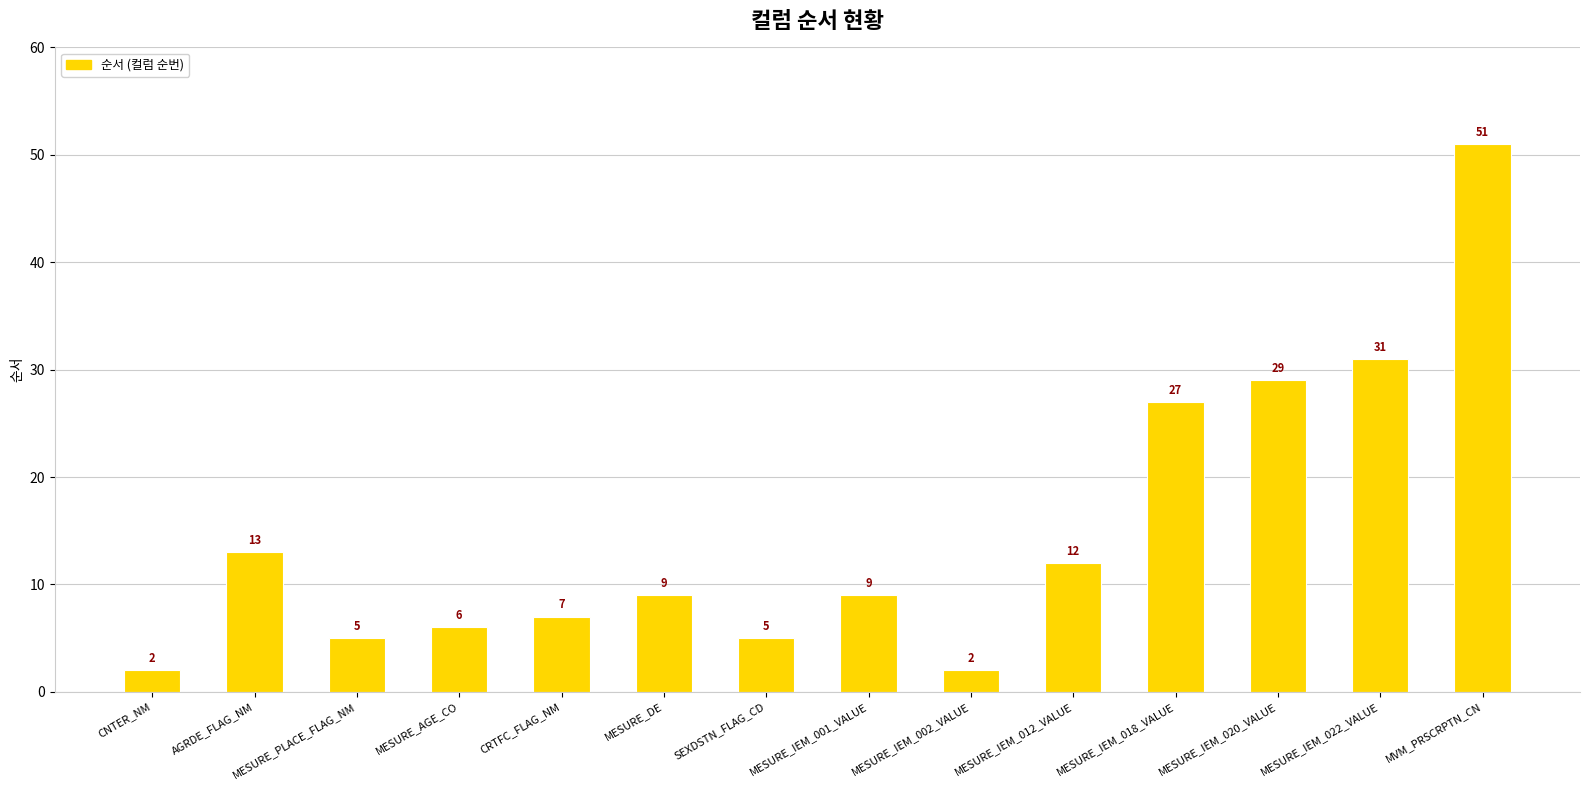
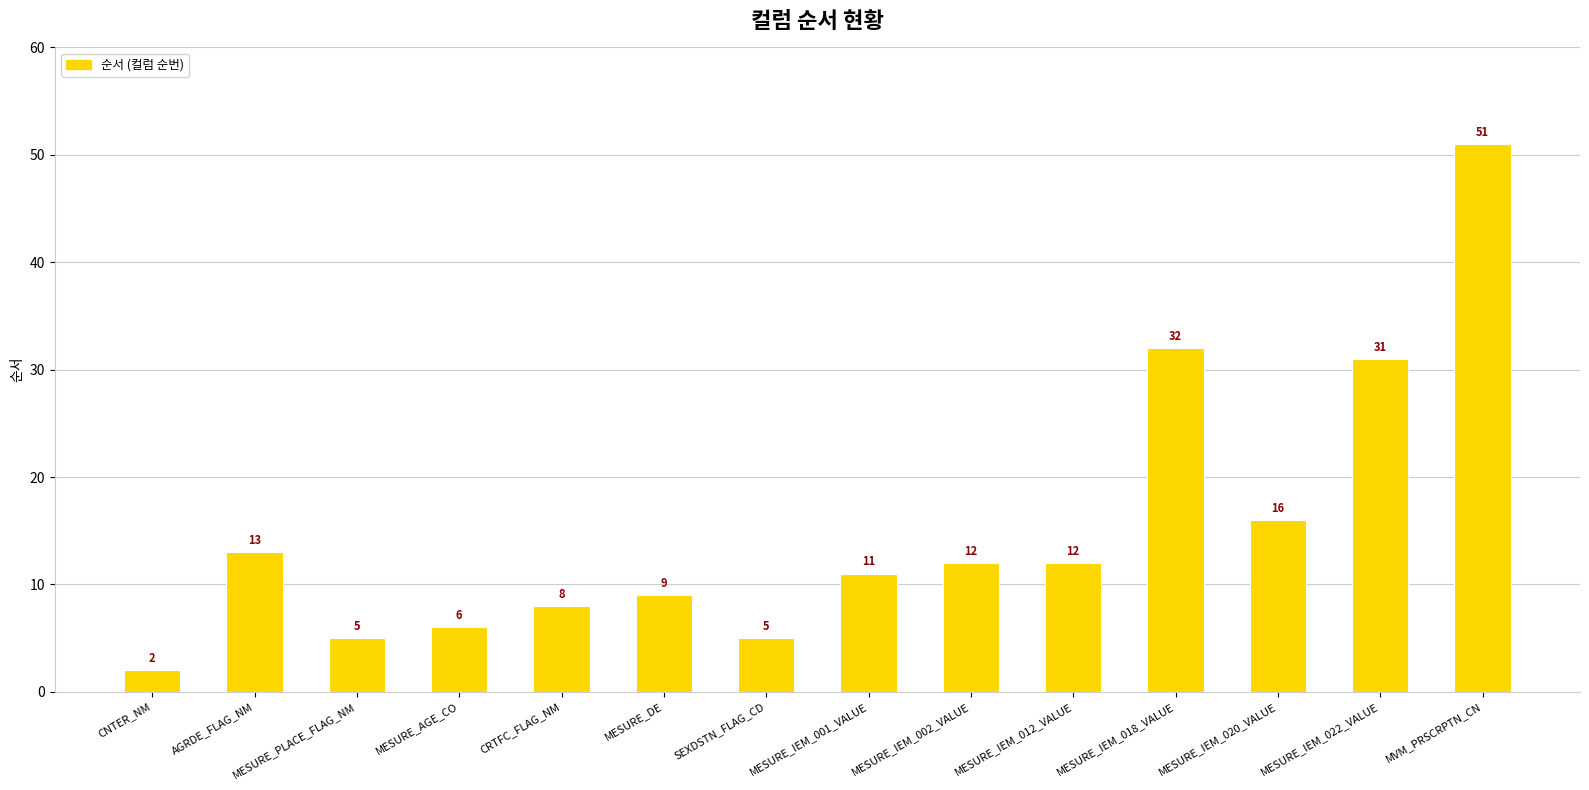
CRTFC_FLAG_NM: 7 -> 8
MESURE_IEM_001_VALUE: 9 -> 11
MESURE_IEM_002_VALUE: 2 -> 12
MESURE_IEM_018_VALUE: 27 -> 32
MESURE_IEM_020_VALUE: 29 -> 16
